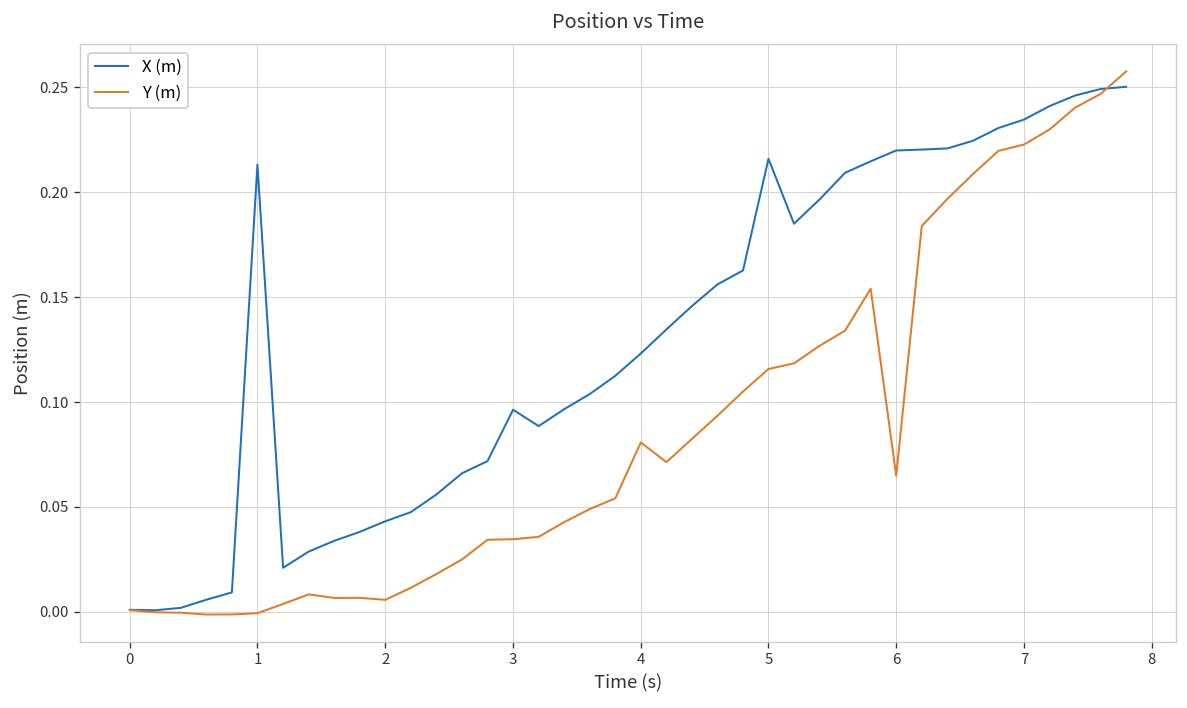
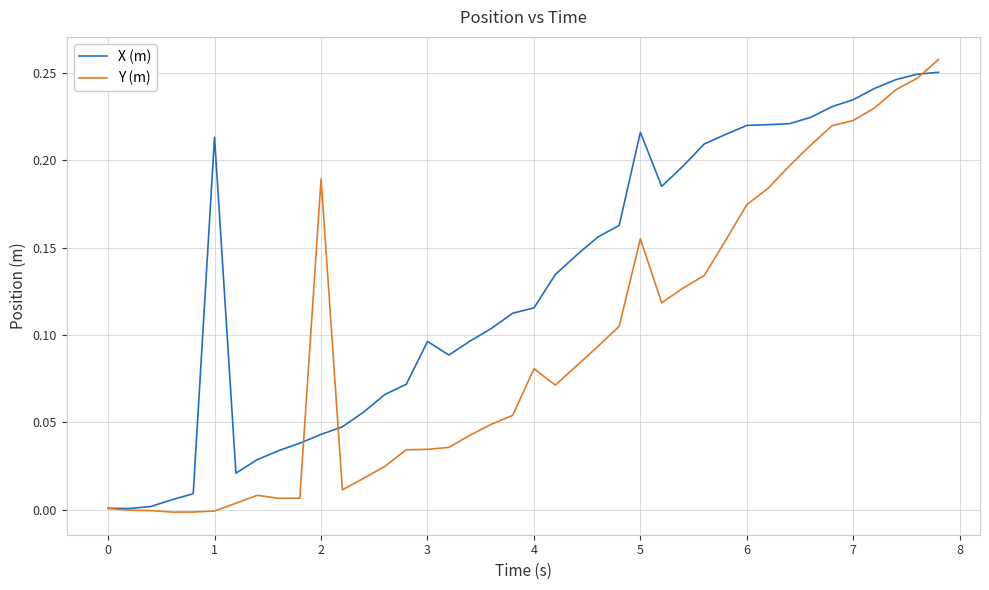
Y (m), 2: 0.006 -> 0.189
X (m), 4: 0.123 -> 0.116
Y (m), 5: 0.116 -> 0.155
Y (m), 6: 0.065 -> 0.175
